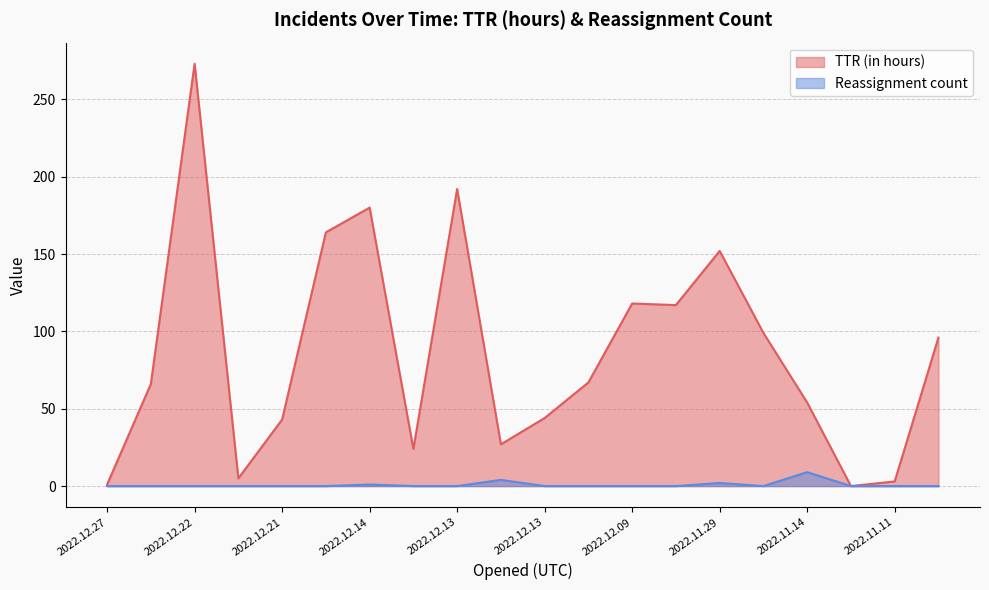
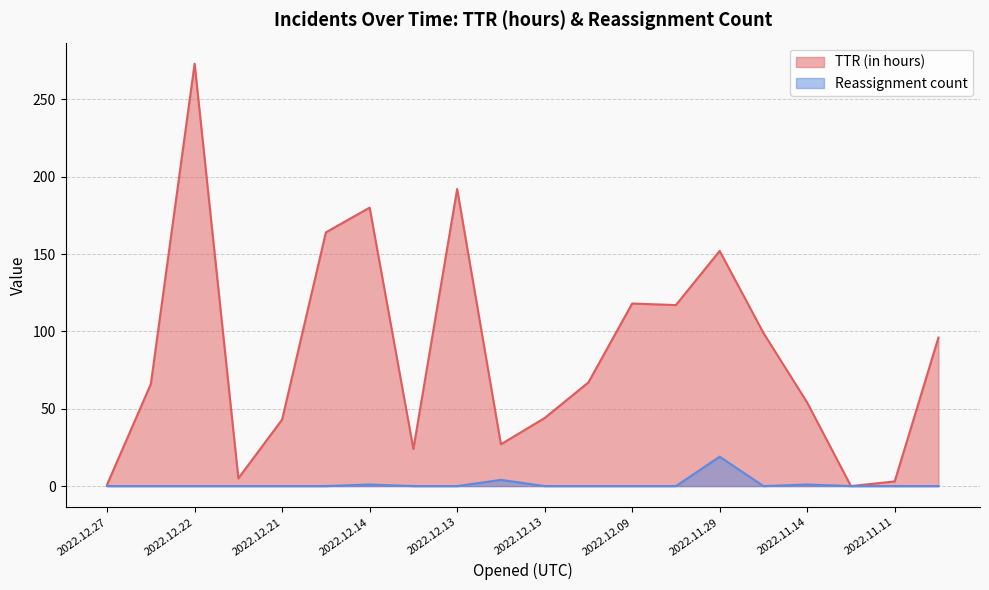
Reassignment count, 2022.11.29: 2 -> 19
Reassignment count, 2022.11.14: 9 -> 1
